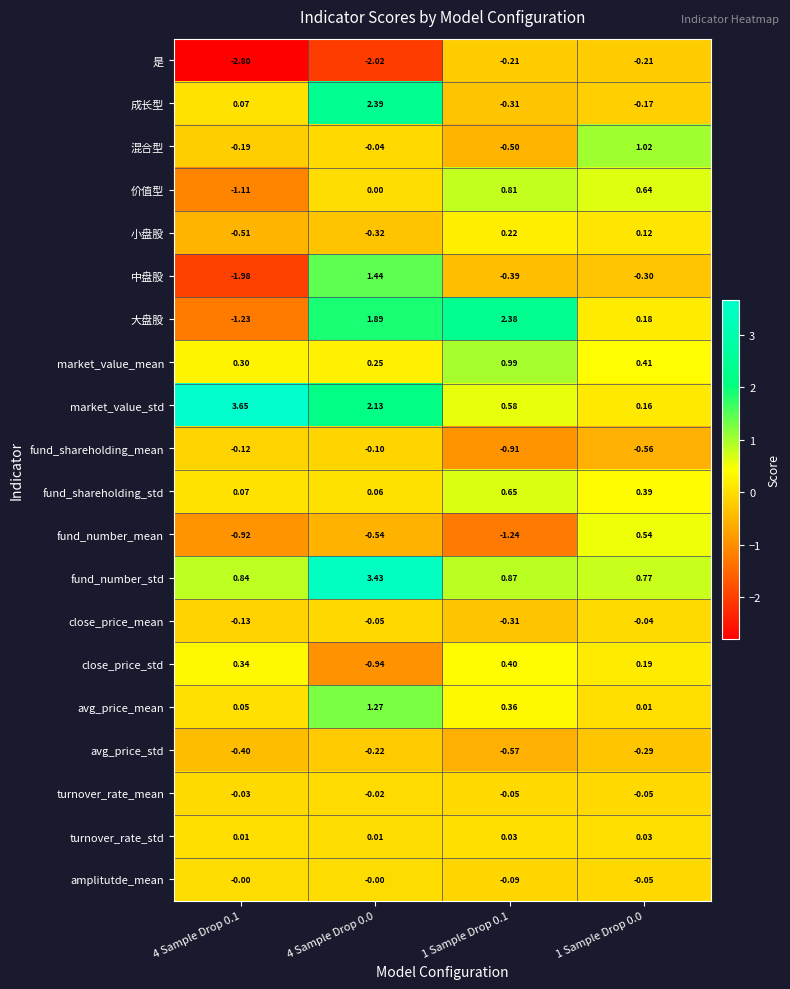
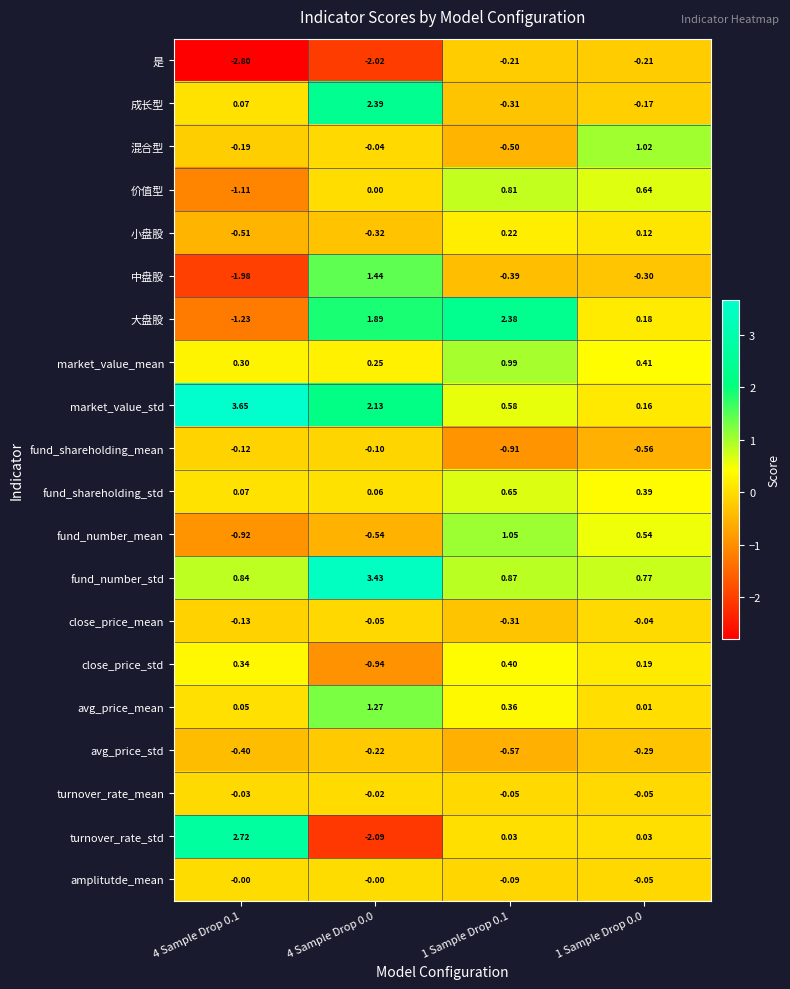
fund_number_mean, 1 Sample Drop 0.1: -1.24 -> 1.05
turnover_rate_std, 4 Sample Drop 0.1: 0.01 -> 2.72
turnover_rate_std, 4 Sample Drop 0.0: 0.01 -> -2.09
